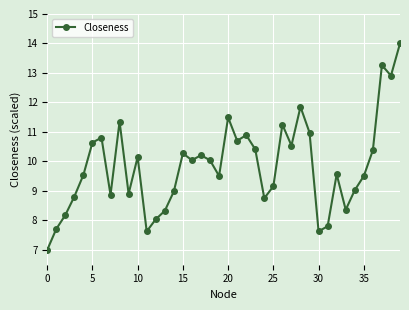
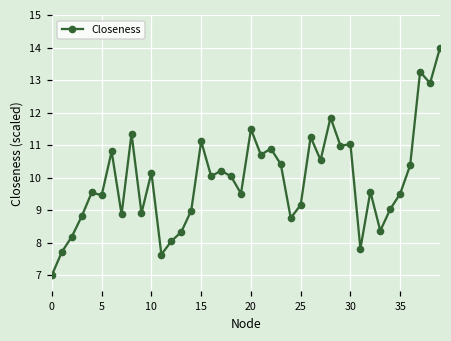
5: 10.6 -> 9.5
15: 10.3 -> 11.1
30: 7.6 -> 11.0
